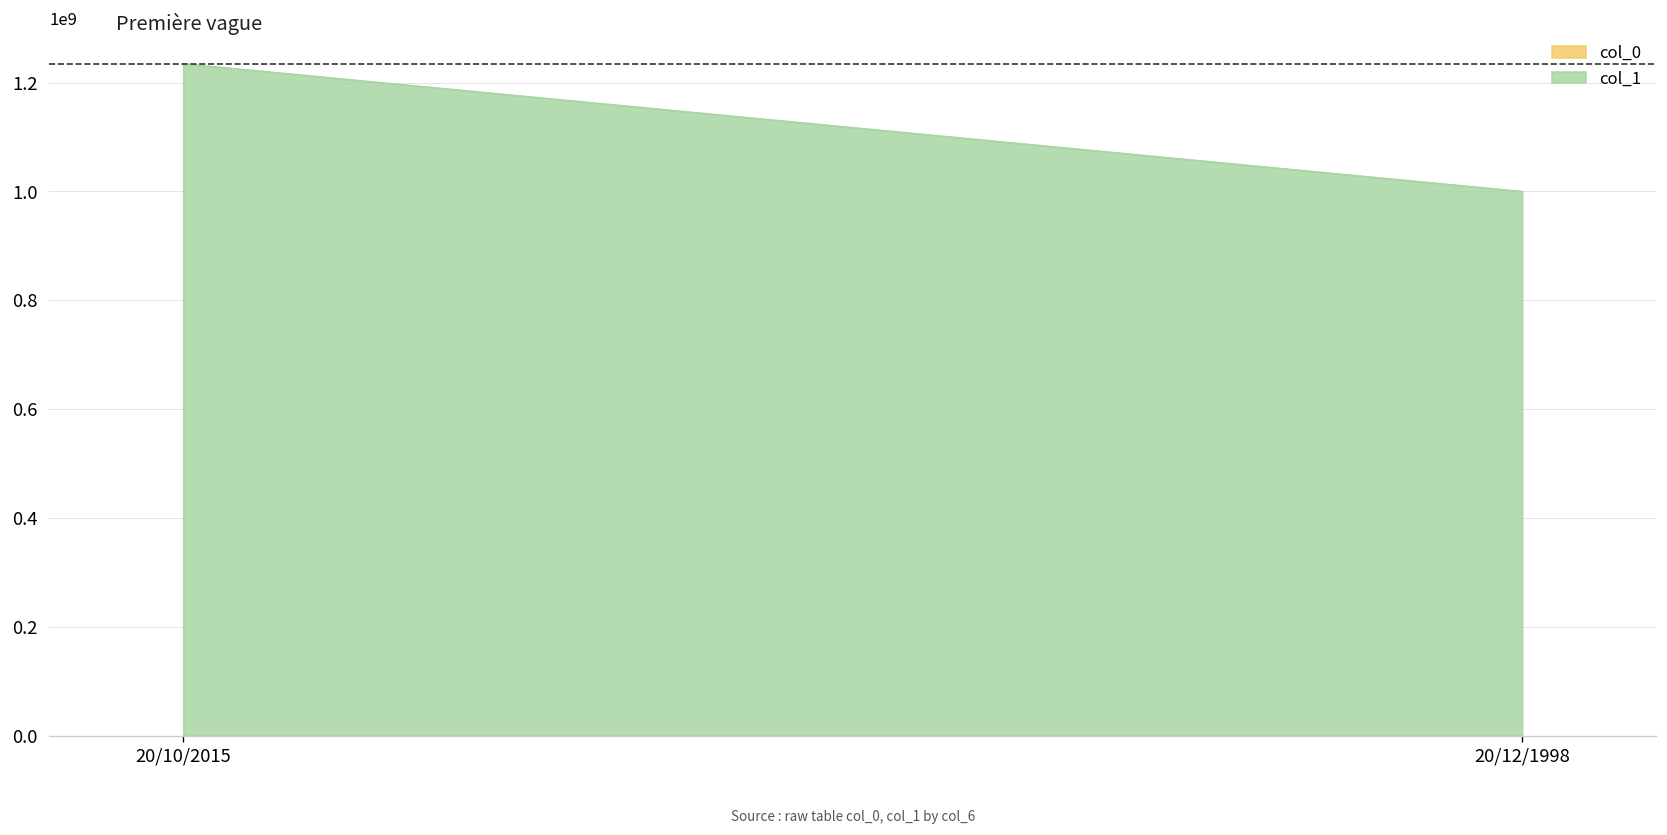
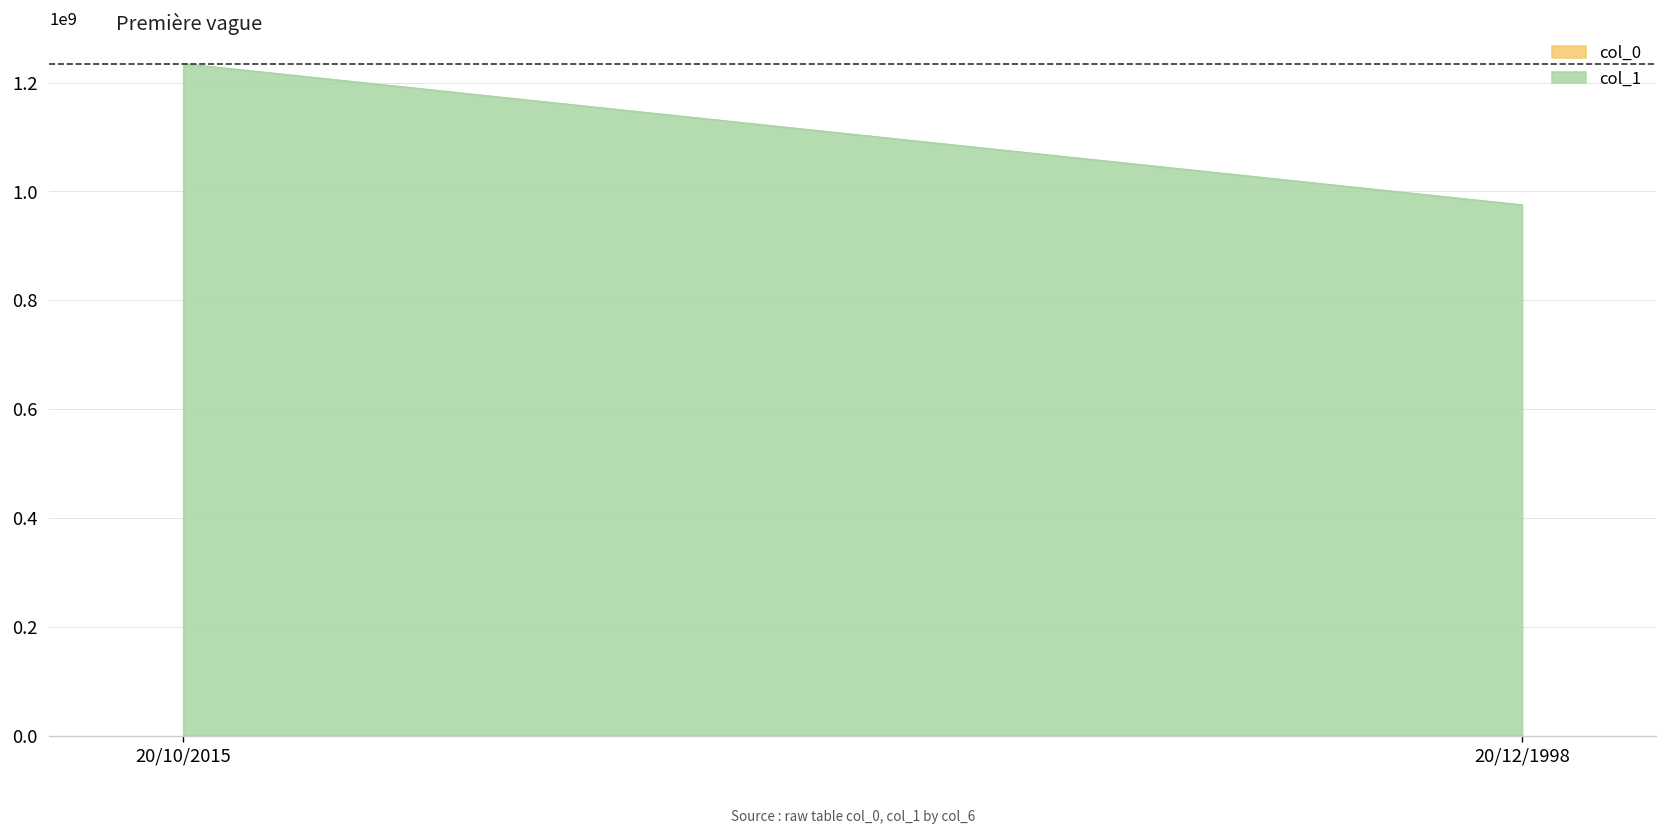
col_1, 20/12/1998: 1000000000 -> 980000000
